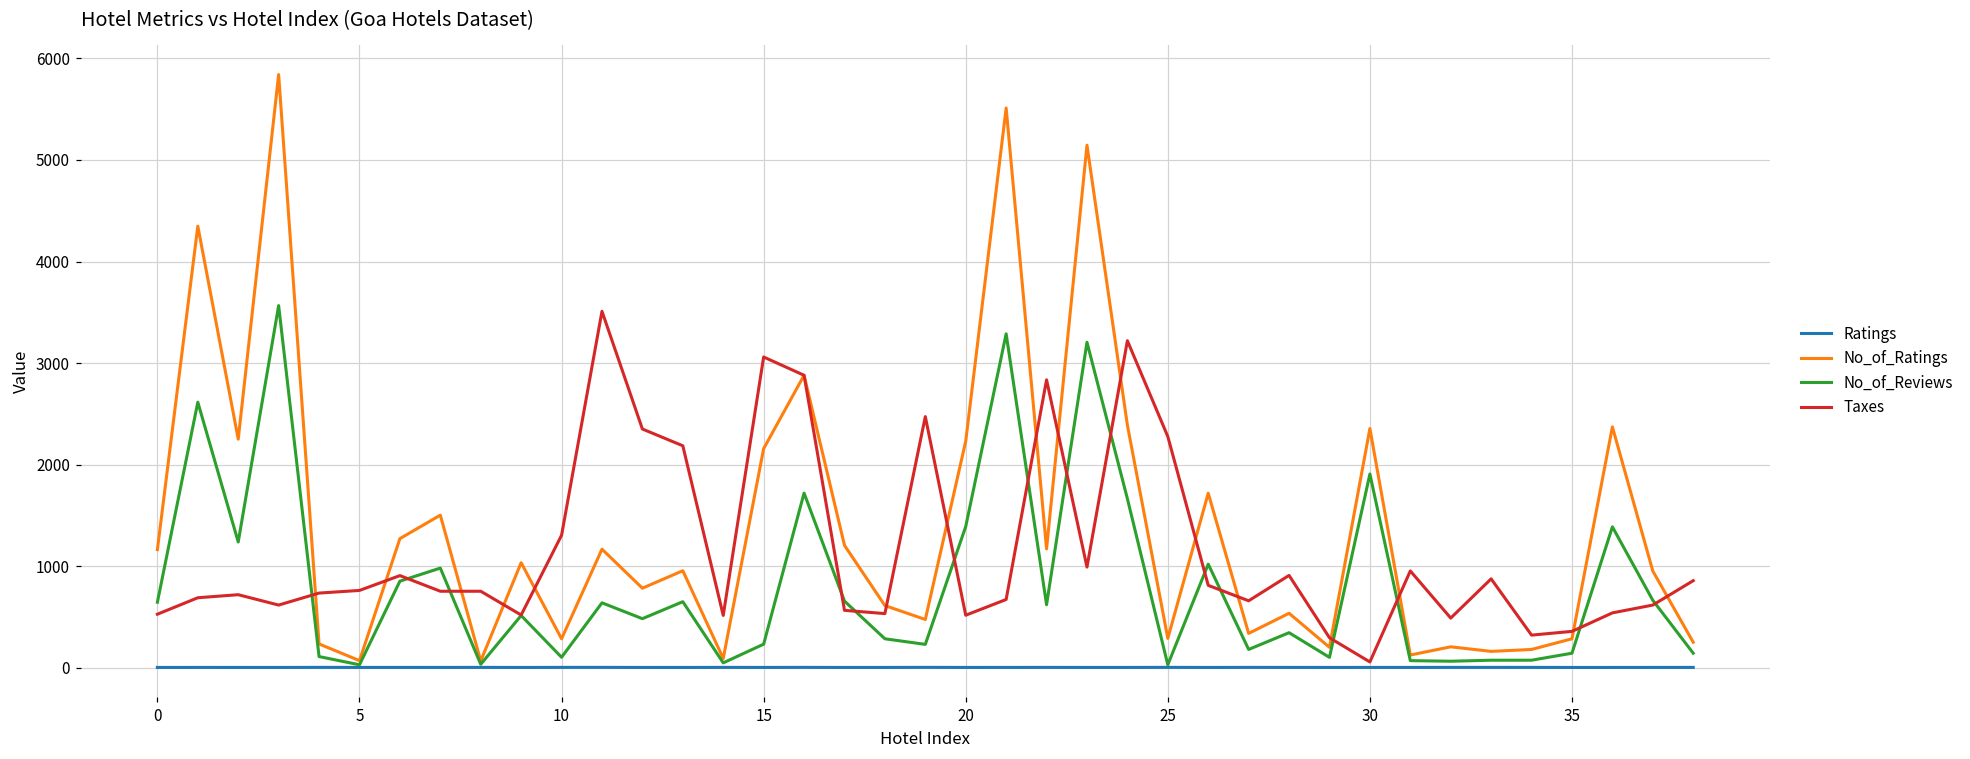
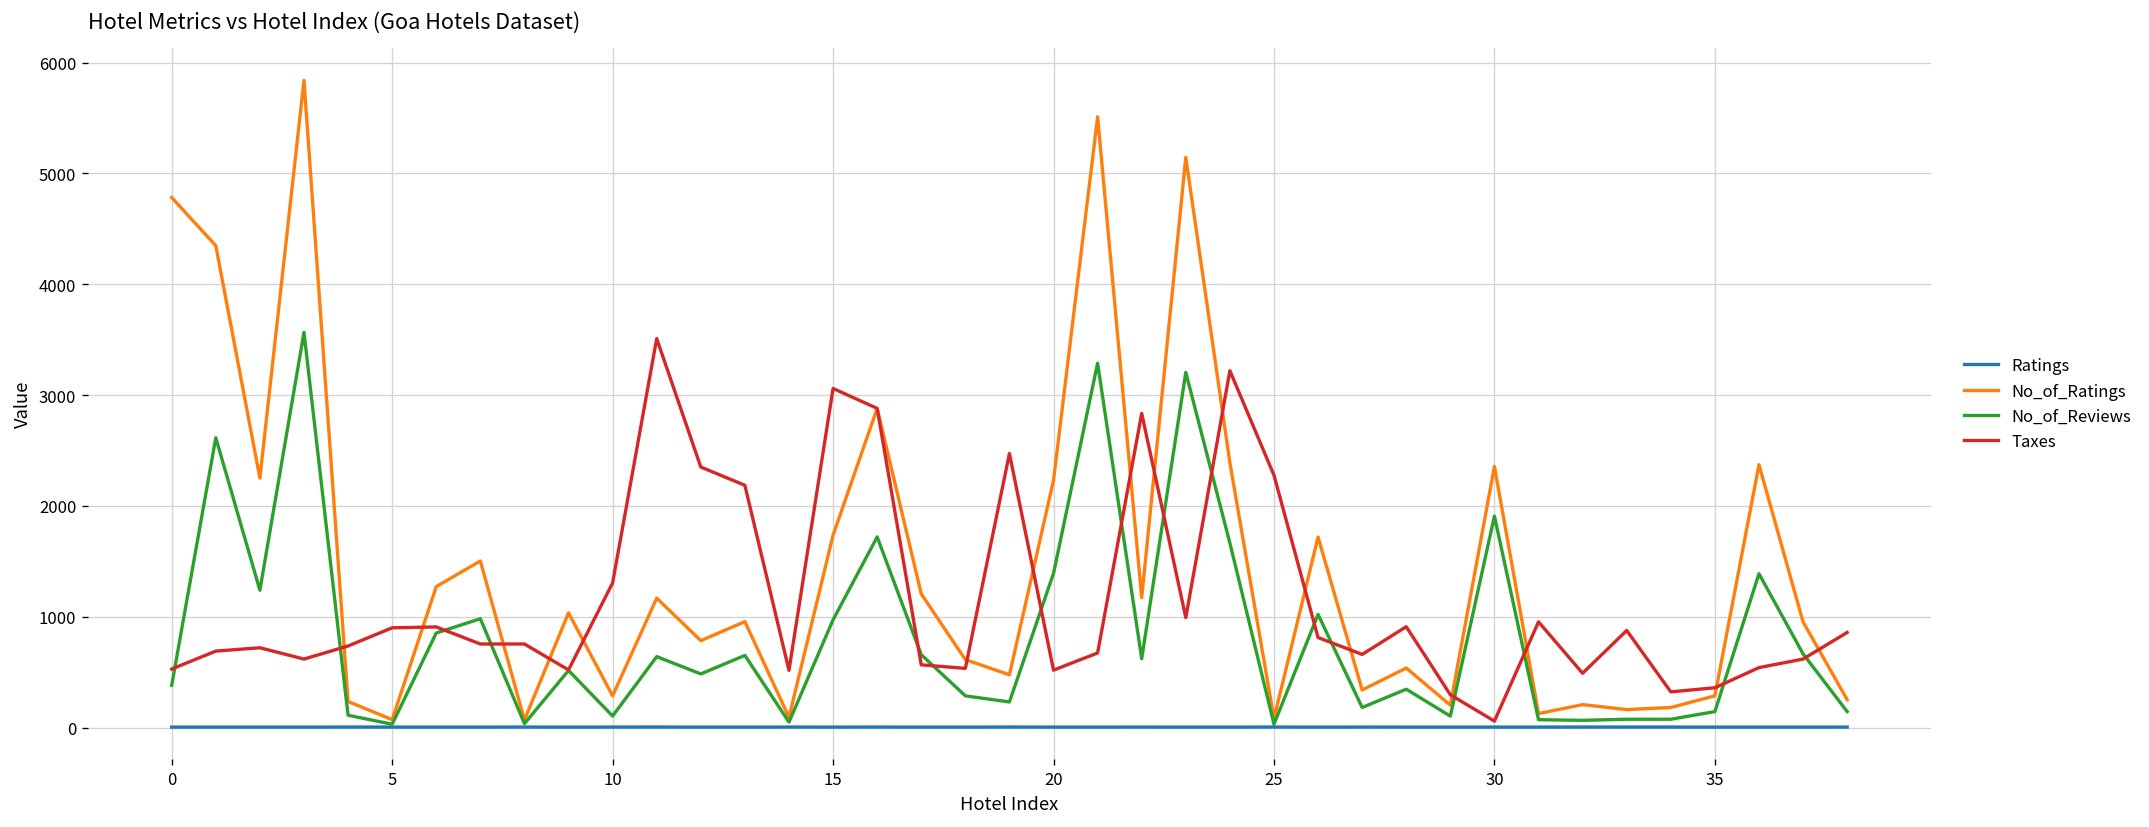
No_of_Ratings, 0: 1200 -> 4800
No_of_Reviews, 0: 600 -> 400
Taxes, 5: 800 -> 900
No_of_Ratings, 15: 2200 -> 1700
No_of_Reviews, 15: 200 -> 1000
No_of_Ratings, 25: 300 -> 100
